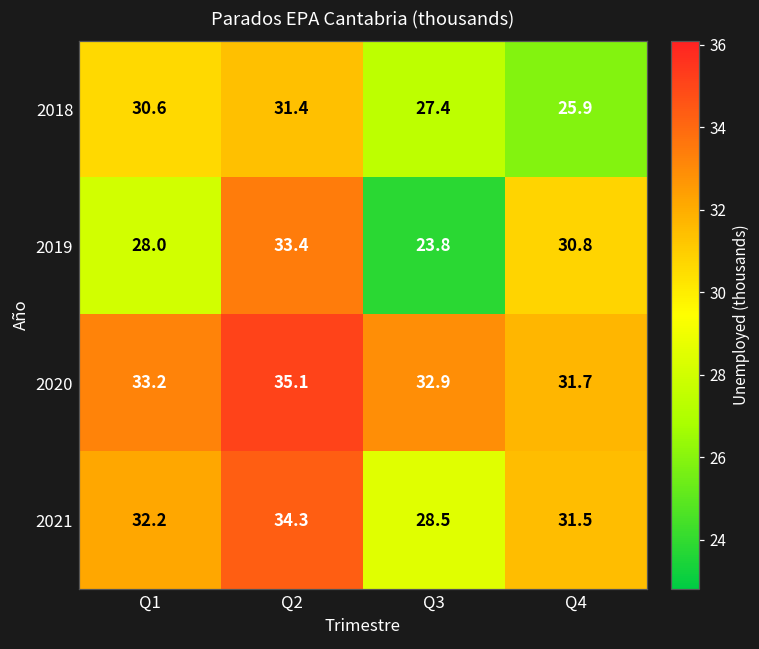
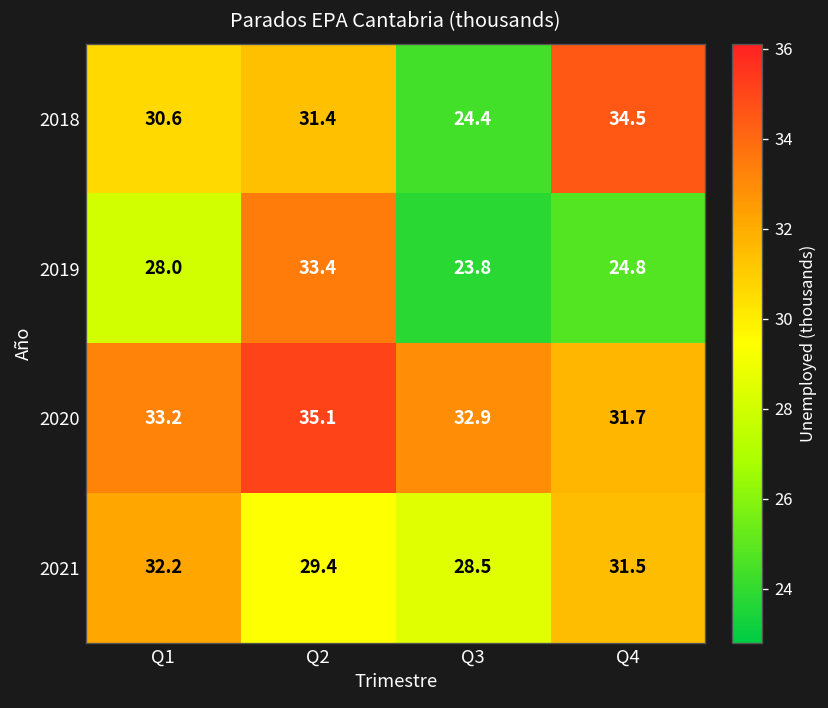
2018, Q3: 27.4 -> 24.4
2018, Q4: 25.9 -> 34.5
2019, Q4: 30.8 -> 24.8
2021, Q2: 34.3 -> 29.4
